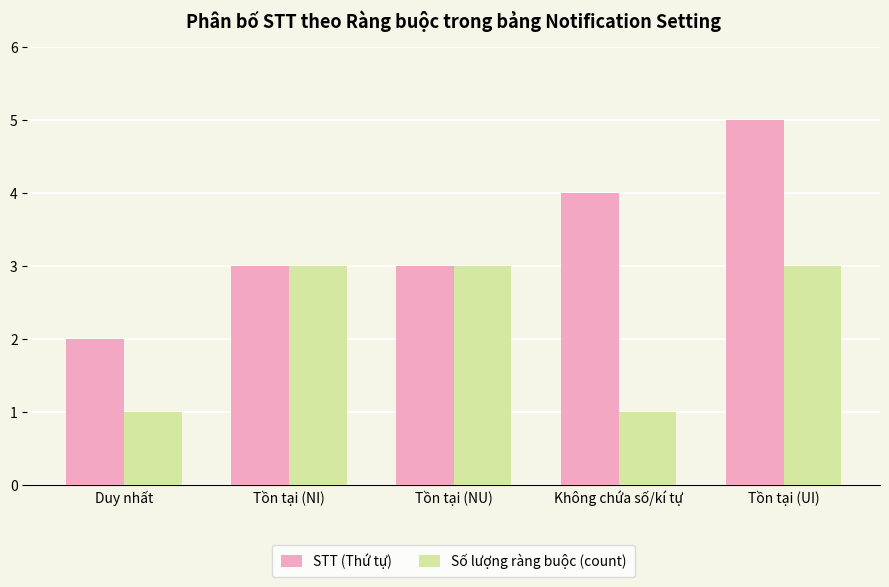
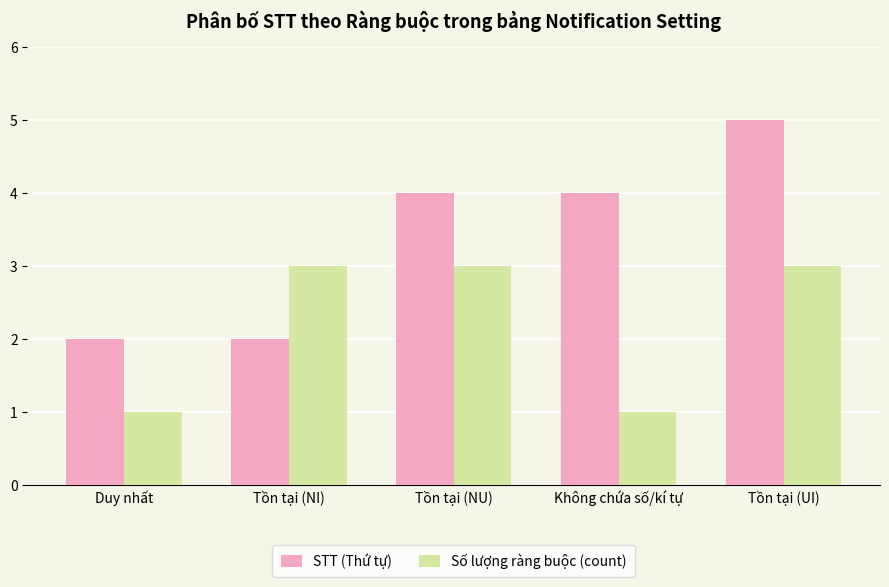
STT (Thứ tự), Tồn tại (NI): 3 -> 2
STT (Thứ tự), Tồn tại (NU): 3 -> 4
